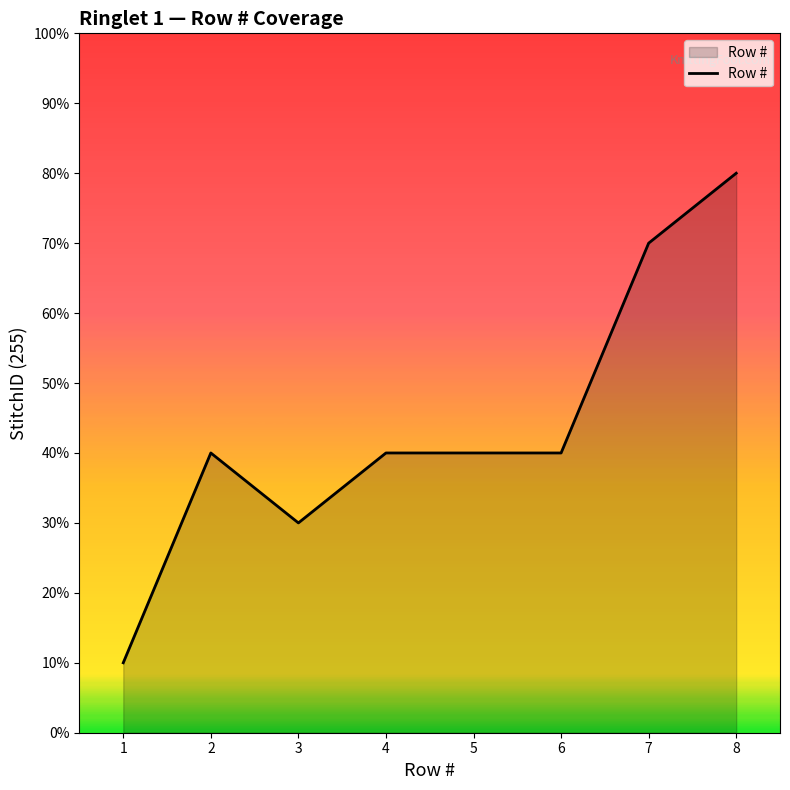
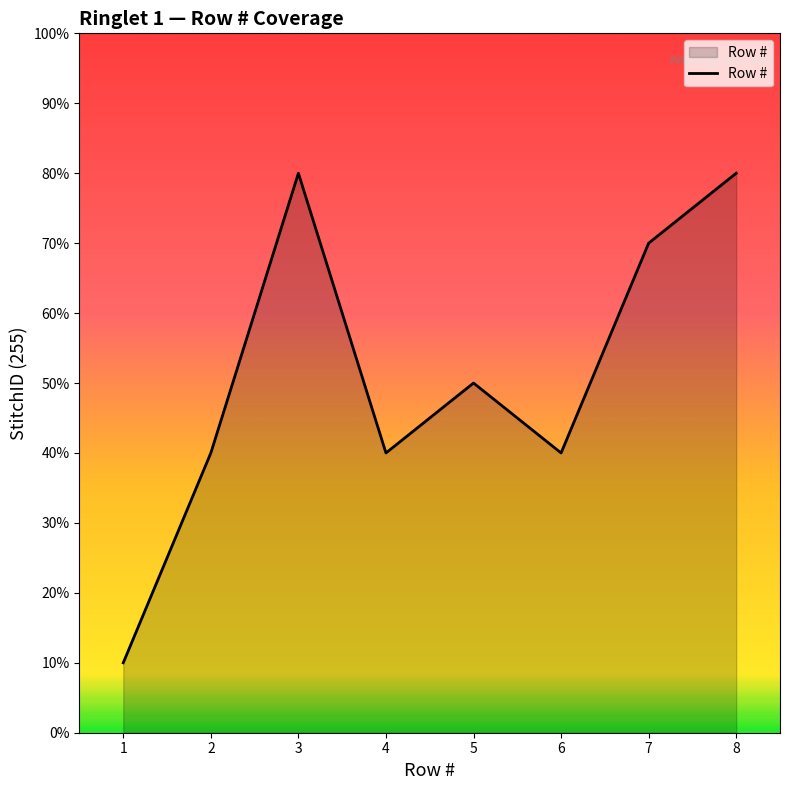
3: 30% -> 80%
5: 40% -> 50%
